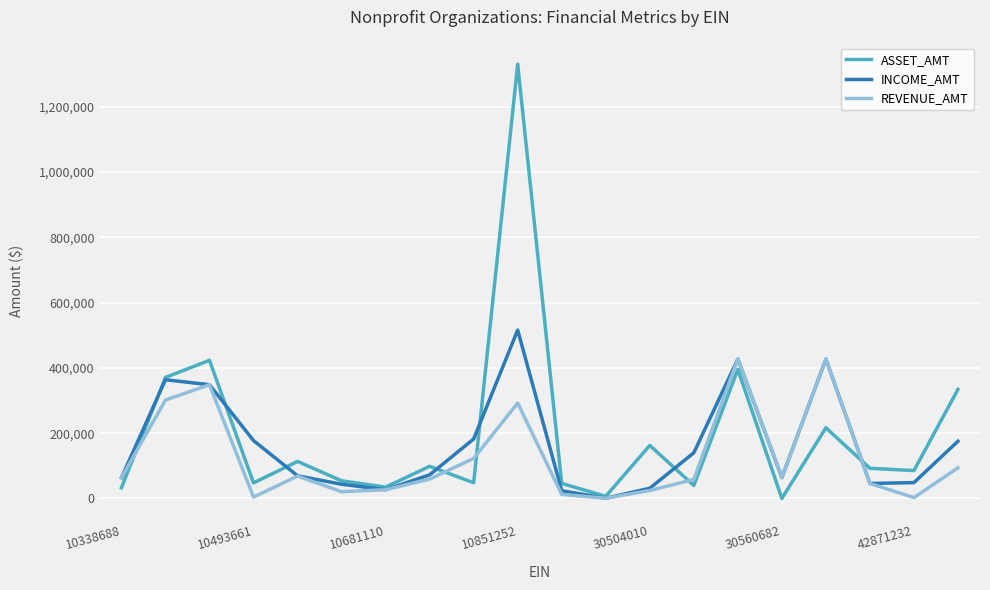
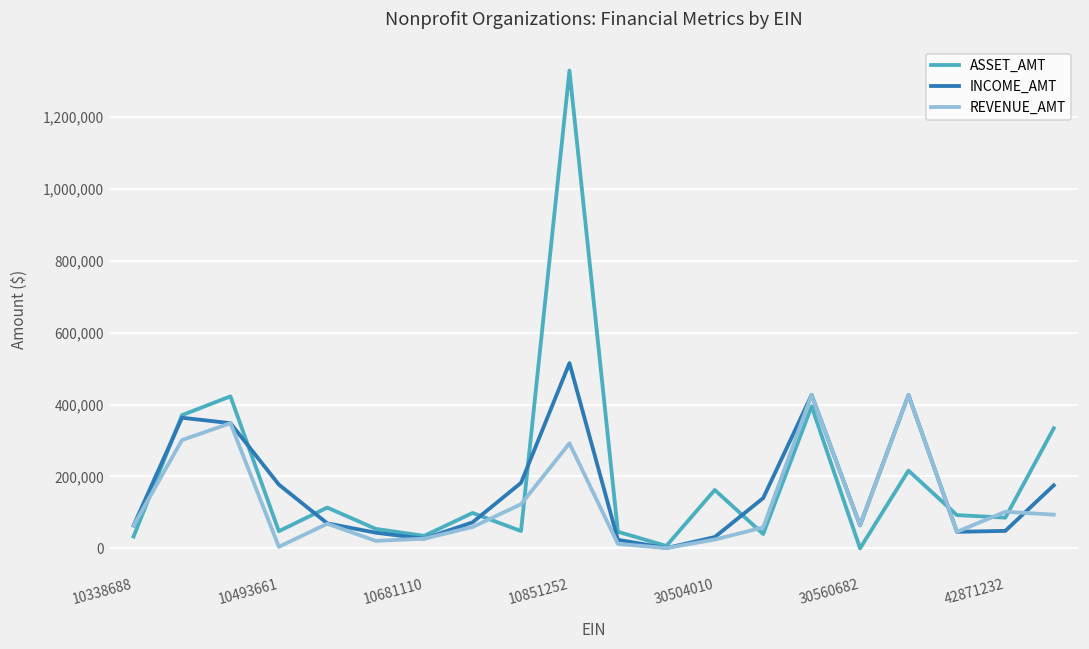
REVENUE_AMT, 42871232: 0 -> 100,000
